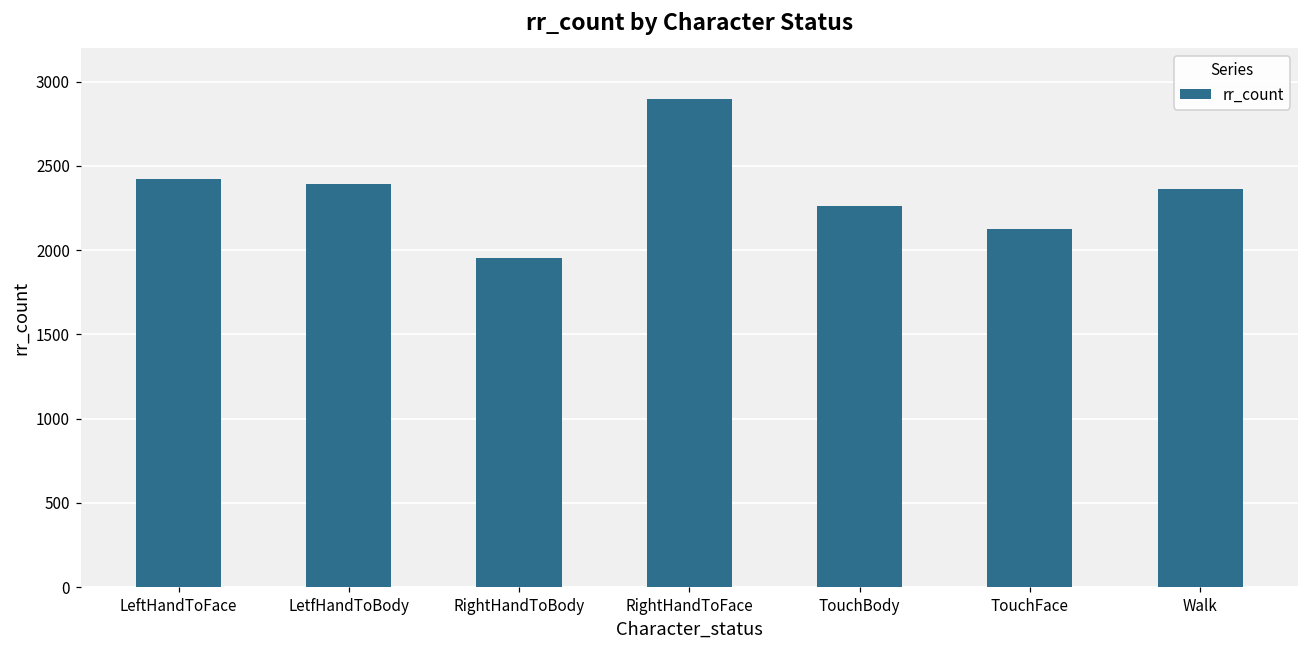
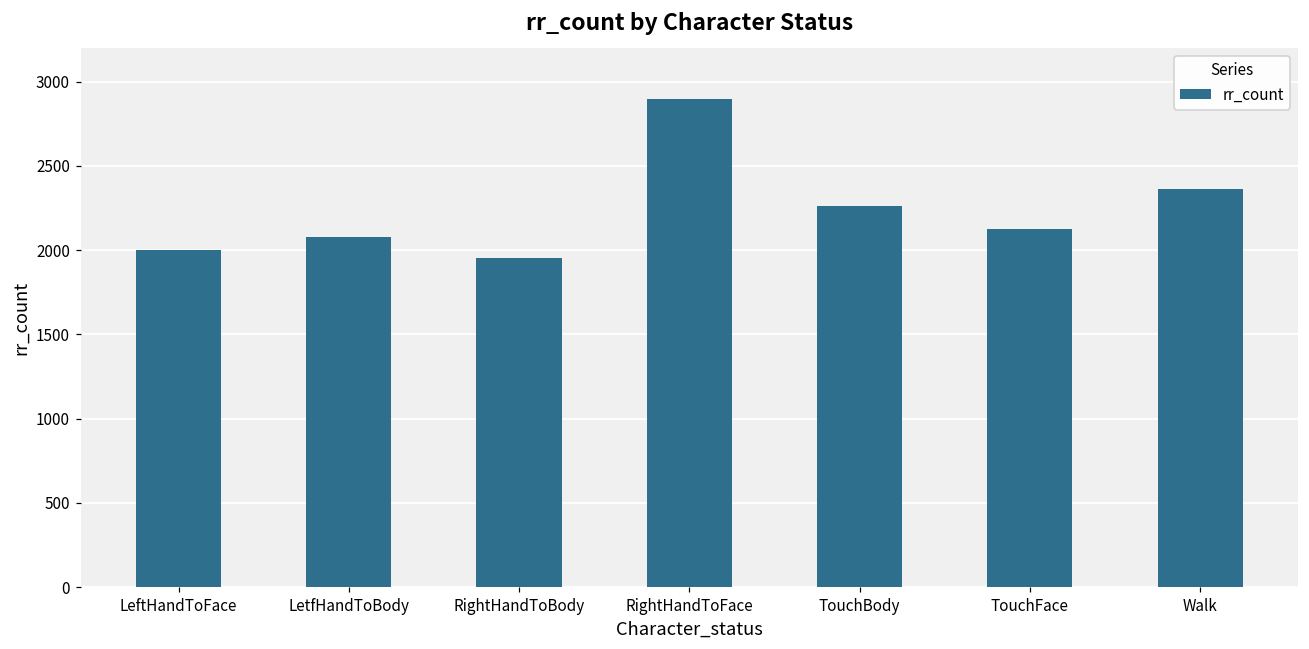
LeftHandToFace: 2420 -> 2000
LetfHandToBody: 2390 -> 2080
